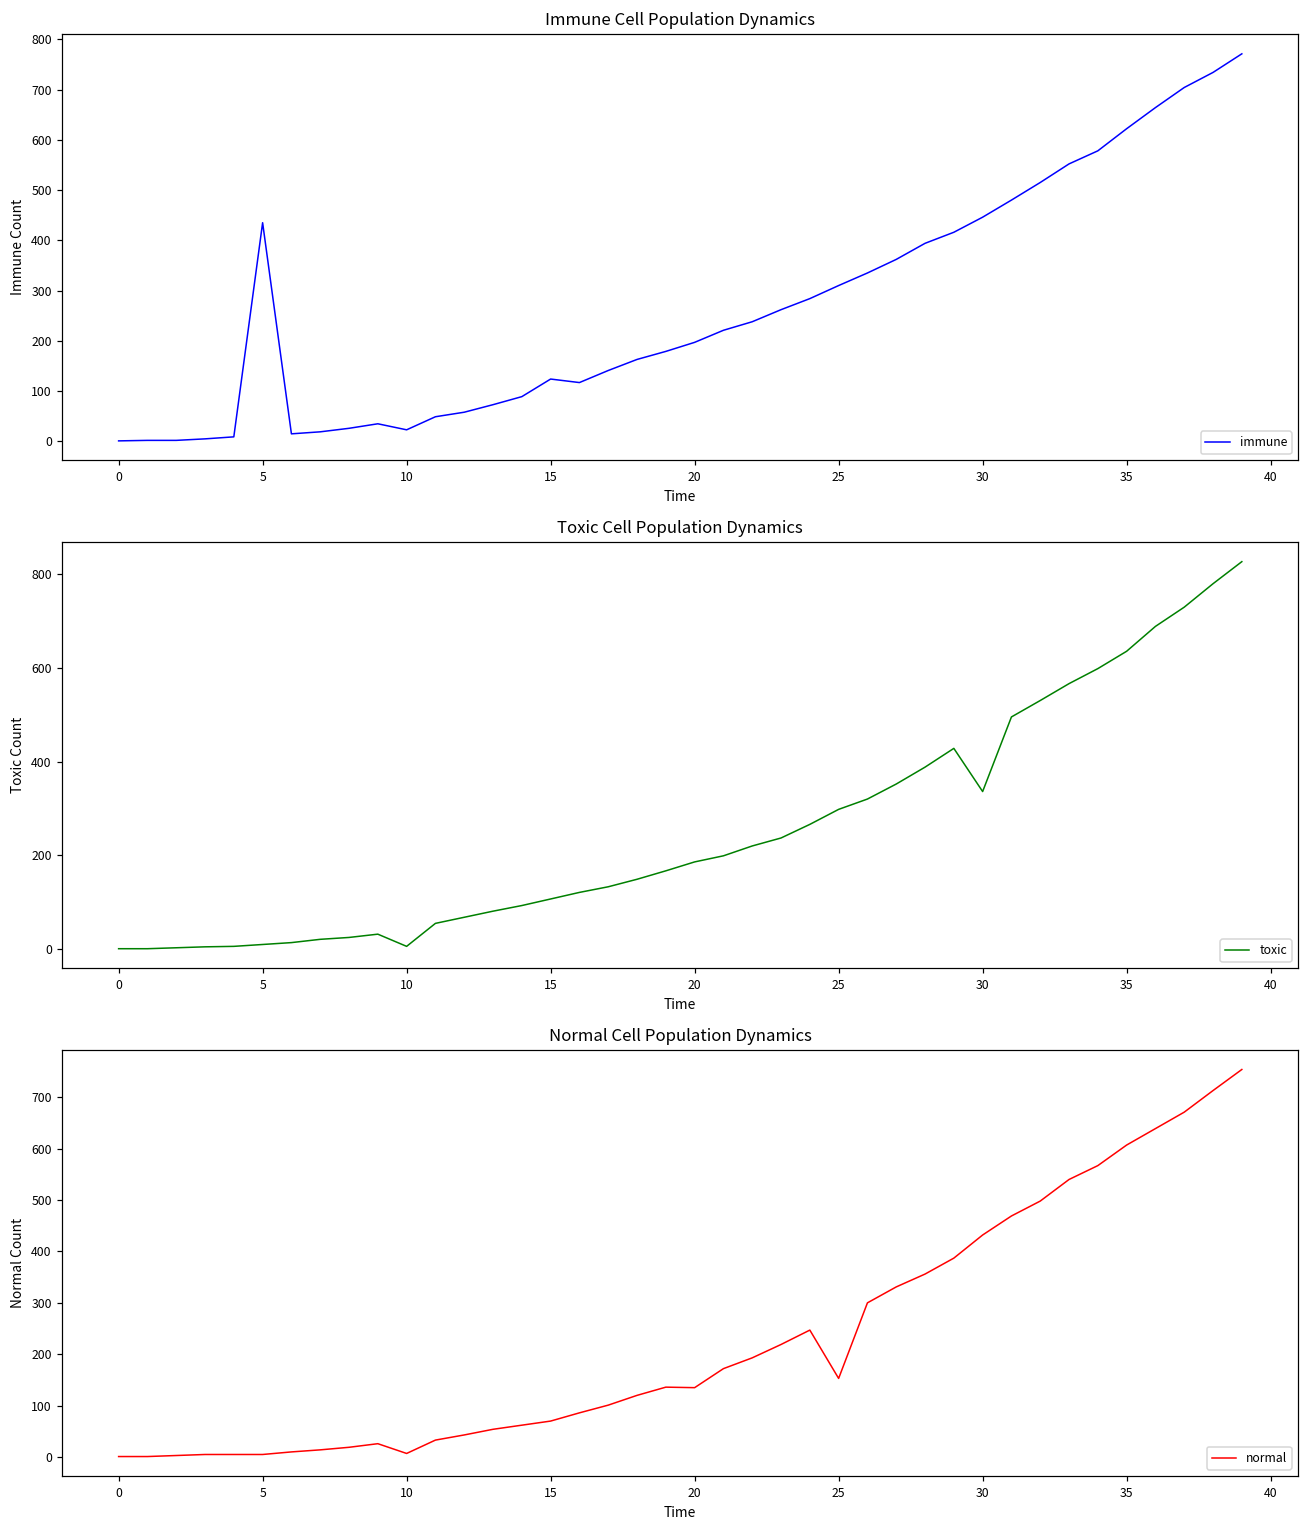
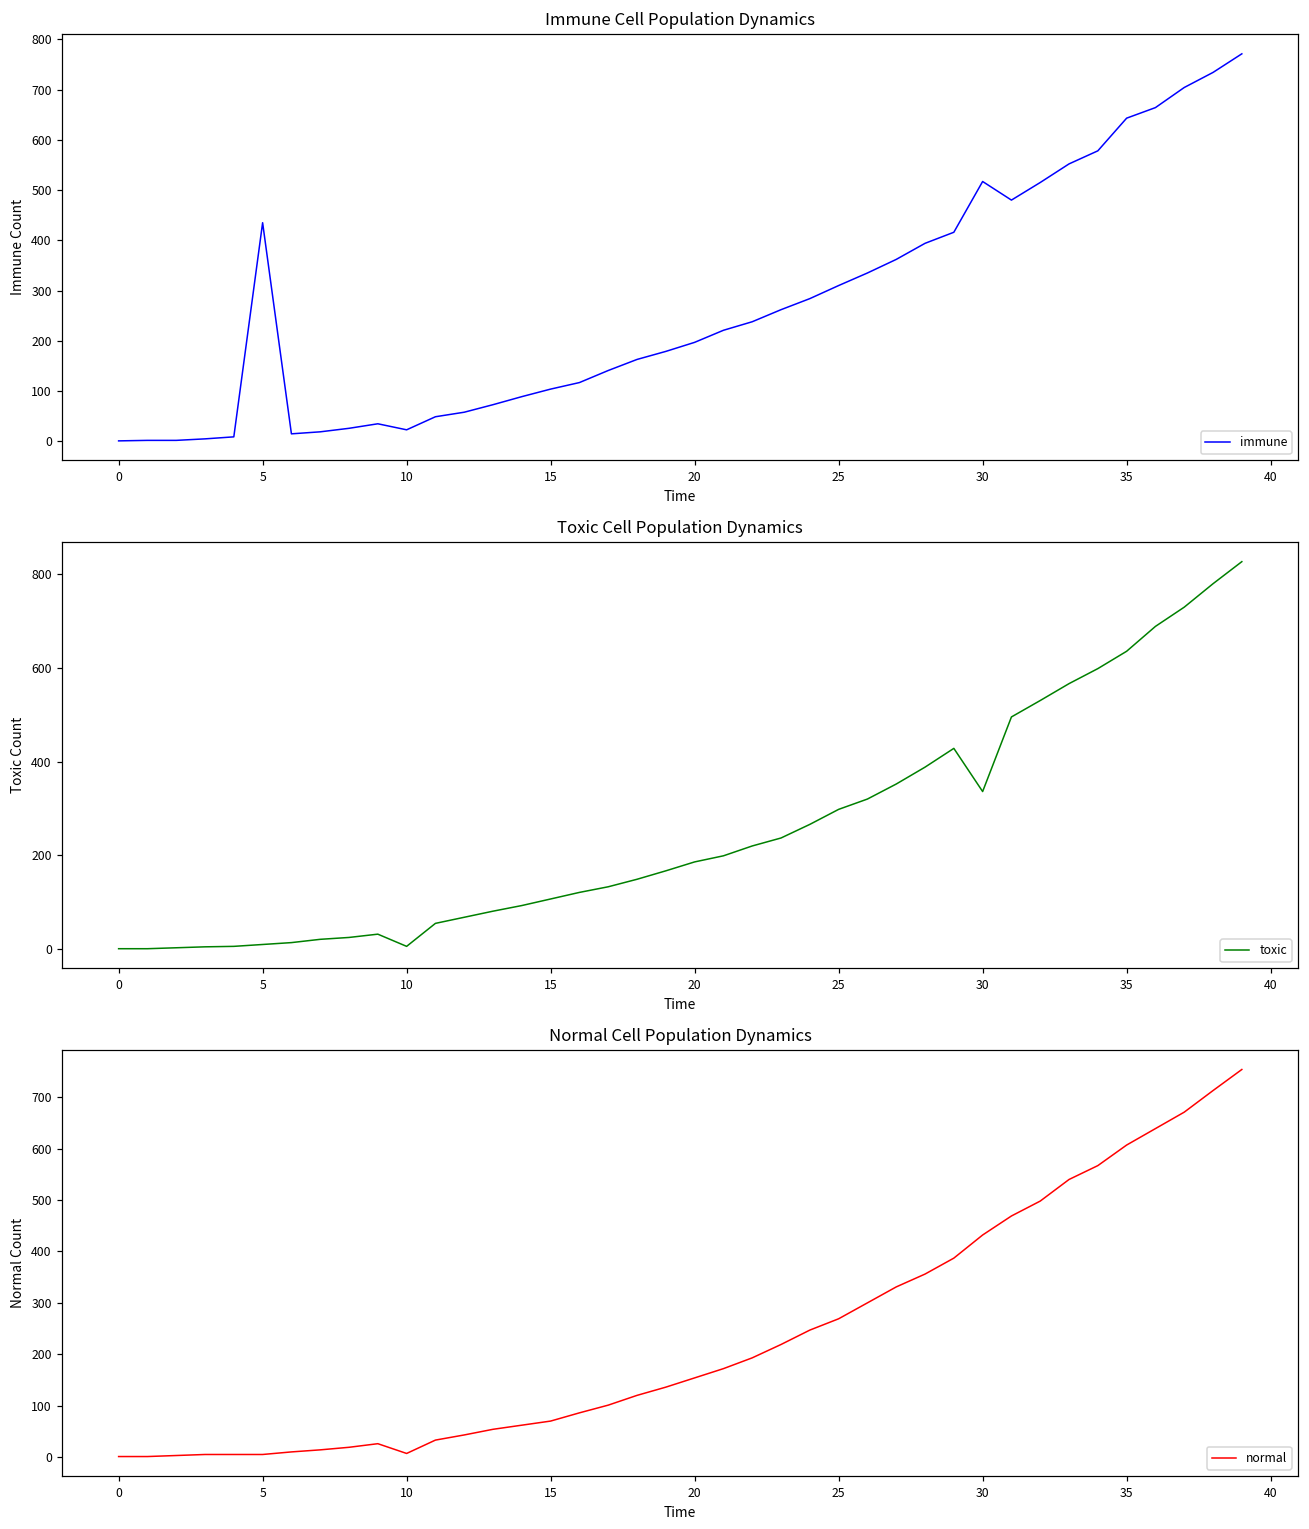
Immune Cell Population Dynamics, 15: 120 -> 100
Immune Cell Population Dynamics, 30: 450 -> 520
Immune Cell Population Dynamics, 35: 620 -> 640
Normal Cell Population Dynamics, 20: 140 -> 150
Normal Cell Population Dynamics, 25: 150 -> 270
